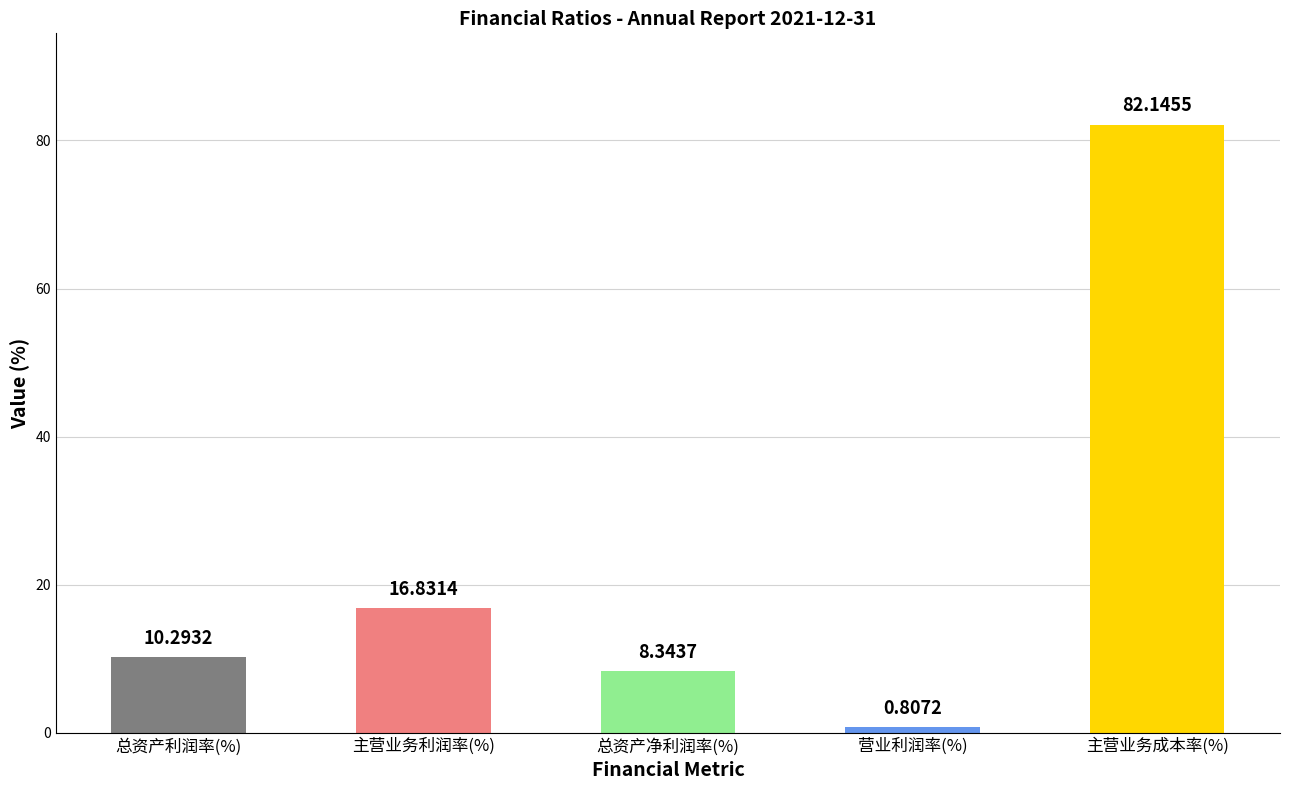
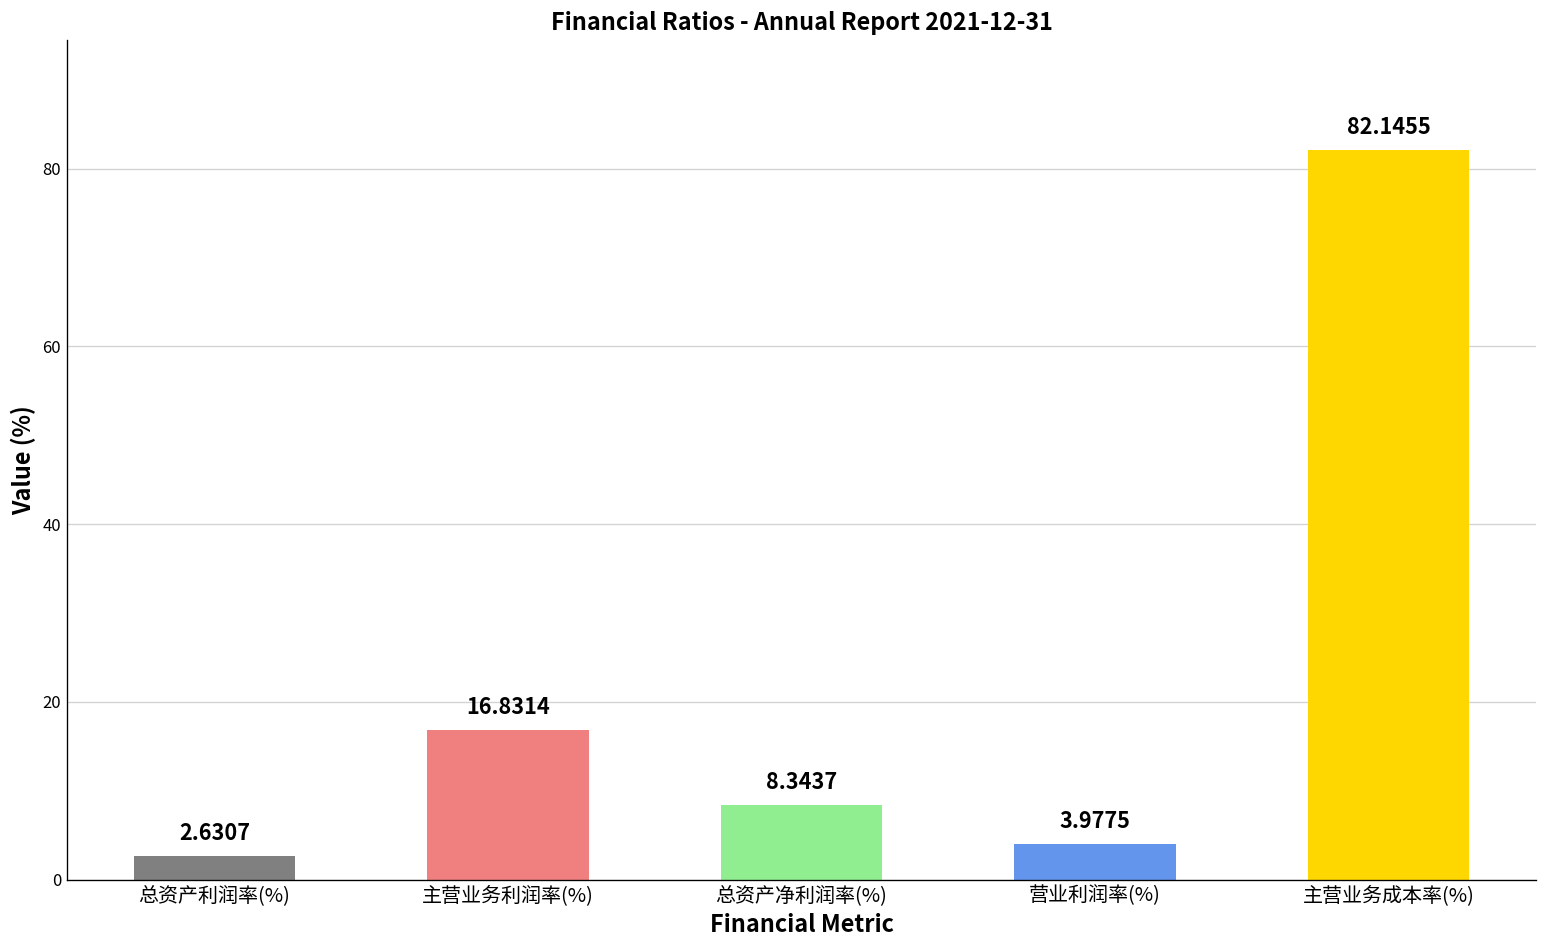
总资产利润率(%): 10.2932 -> 2.6307
营业利润率(%): 0.8072 -> 3.9775
